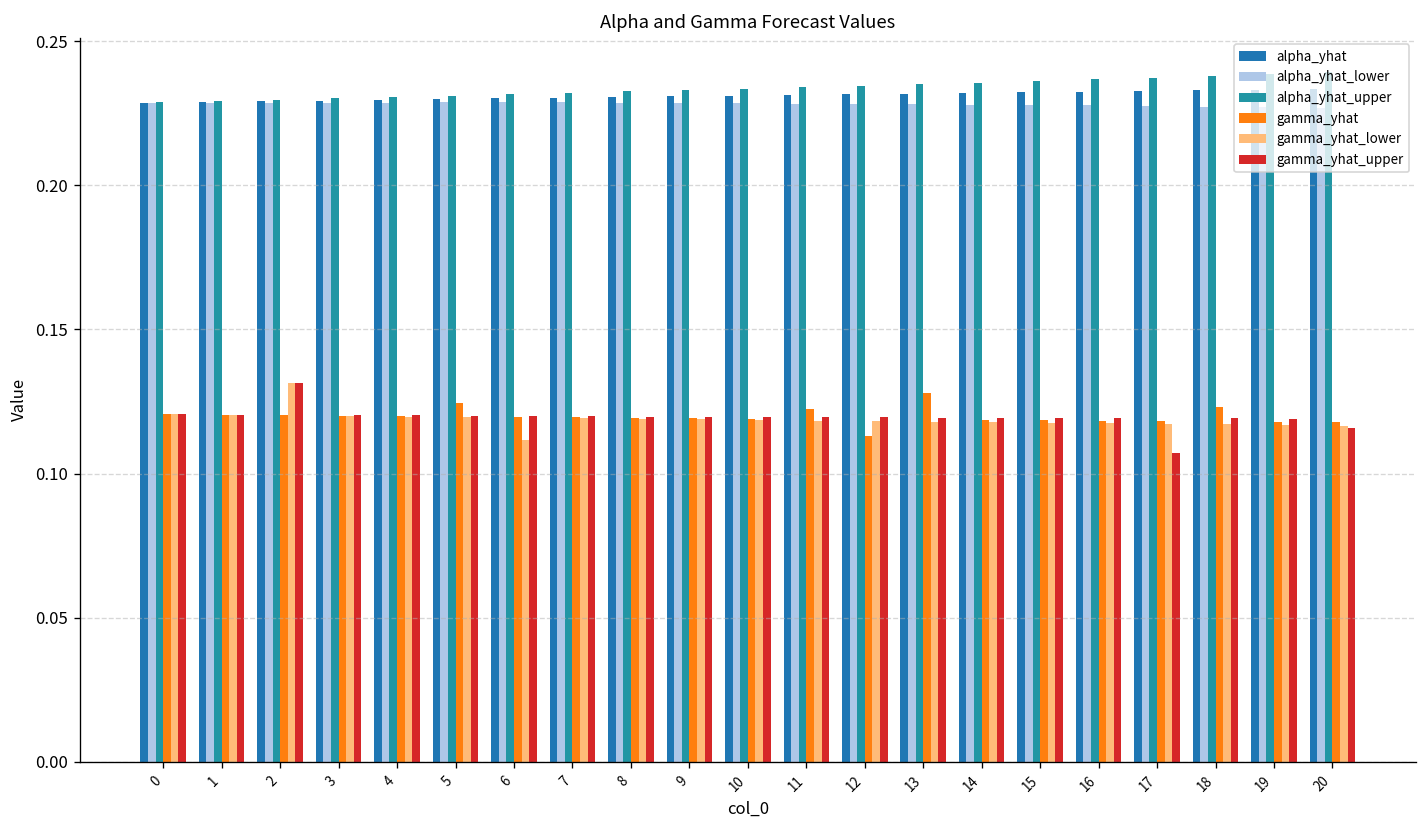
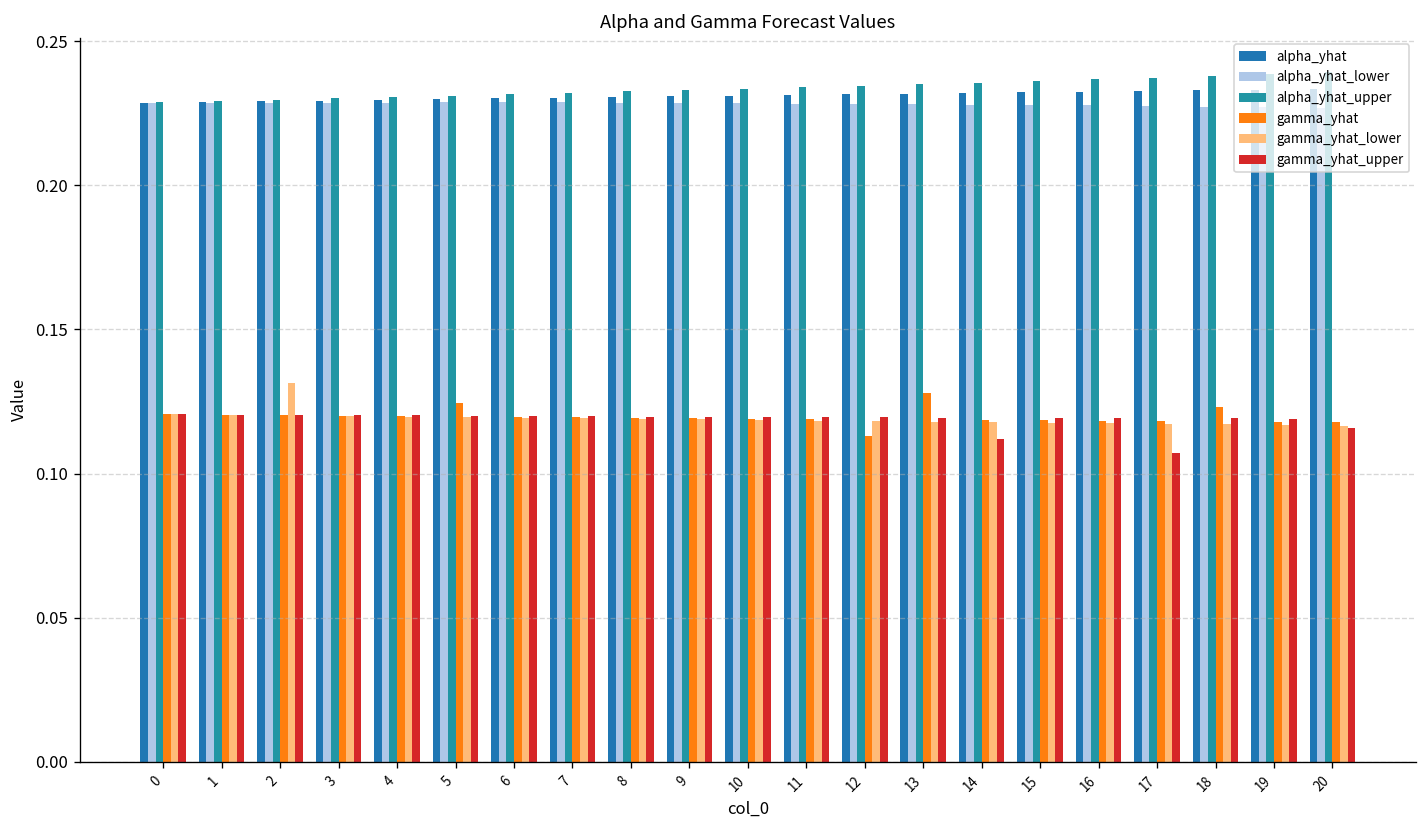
gamma_yhat_upper, 2: 0.131 -> 0.120
gamma_yhat_lower, 6: 0.112 -> 0.119
gamma_yhat, 11: 0.122 -> 0.119
gamma_yhat_upper, 14: 0.119 -> 0.112
